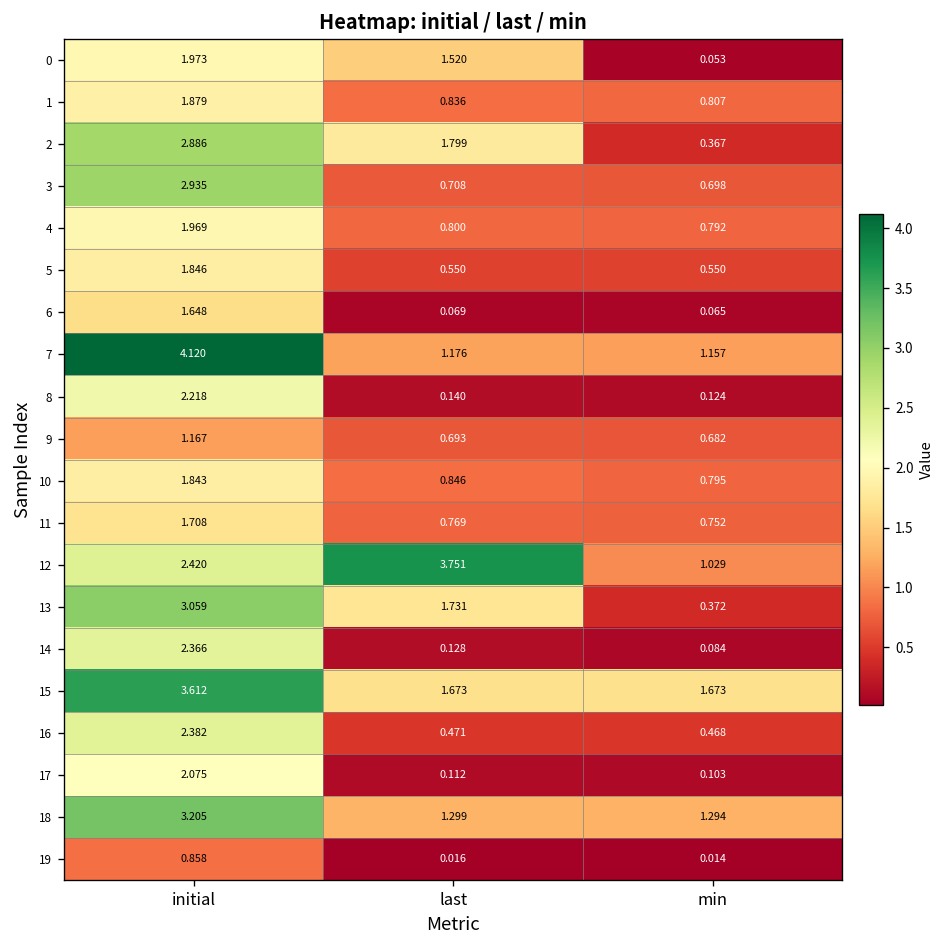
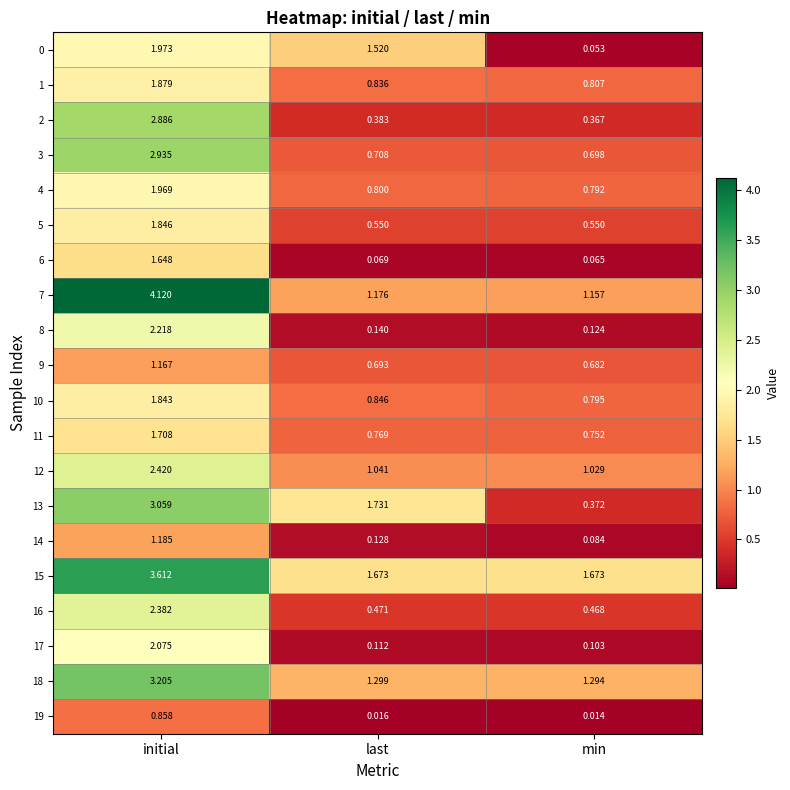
2, last: 1.799 -> 0.383
12, last: 3.751 -> 1.041
14, initial: 2.366 -> 1.185
